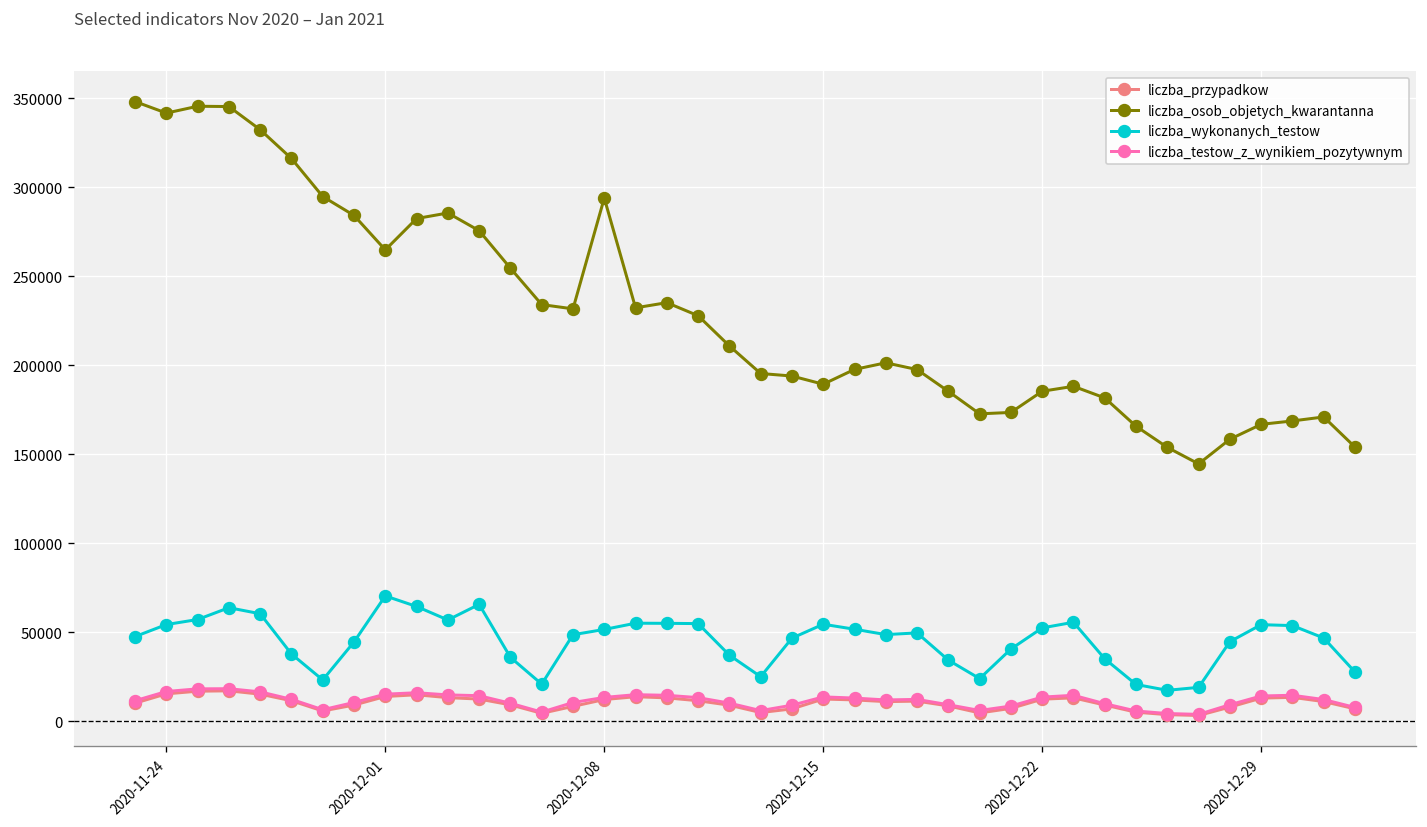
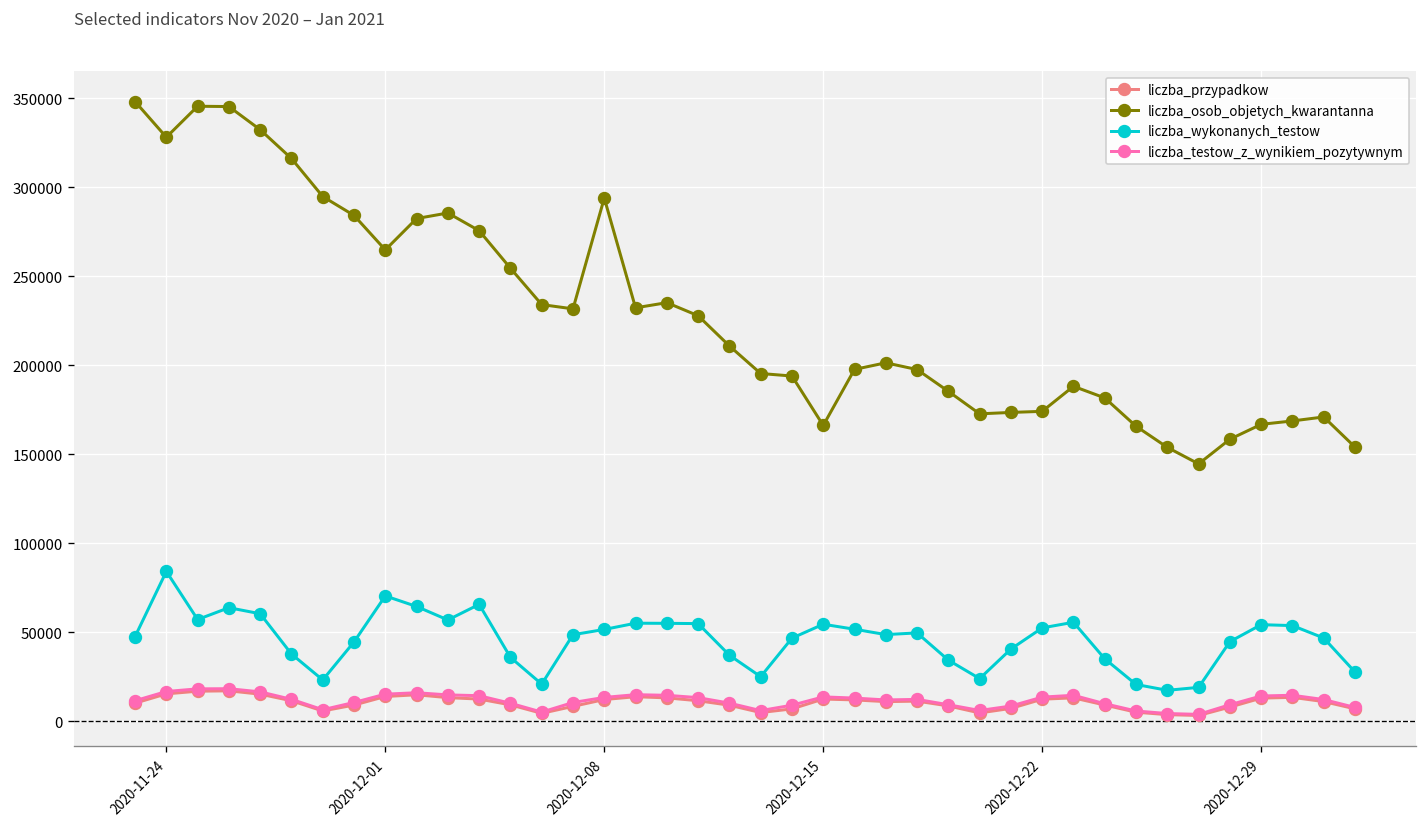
liczba_osob_objetych_kwarantanna, 2020-11-24: 342000 -> 328000
liczba_wykonanych_testow, 2020-11-24: 54000 -> 84000
liczba_osob_objetych_kwarantanna, 2020-12-15: 189000 -> 166000
liczba_osob_objetych_kwarantanna, 2020-12-22: 185000 -> 174000
